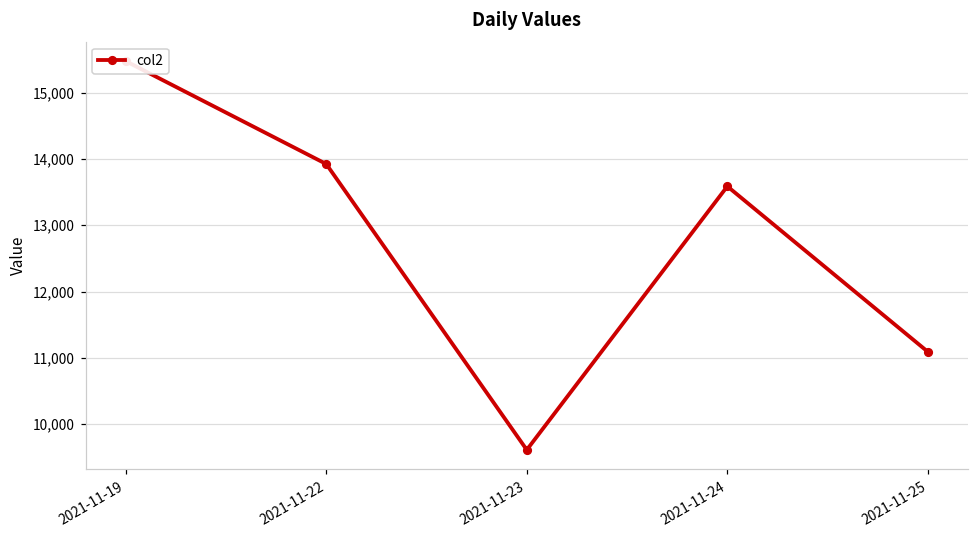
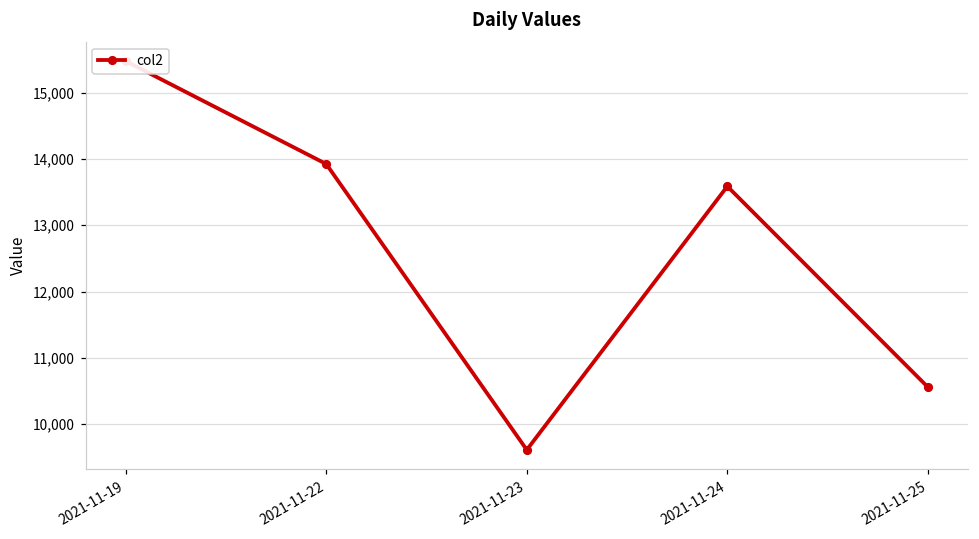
2021-11-25: 11,100 -> 10,600
